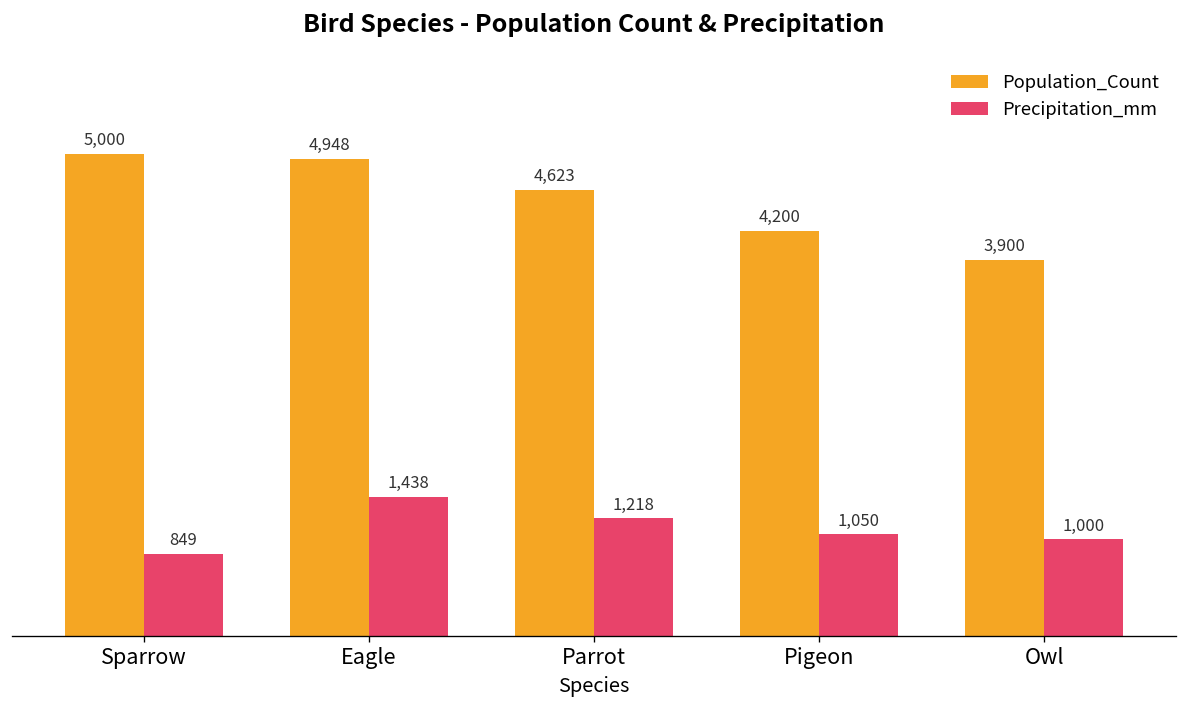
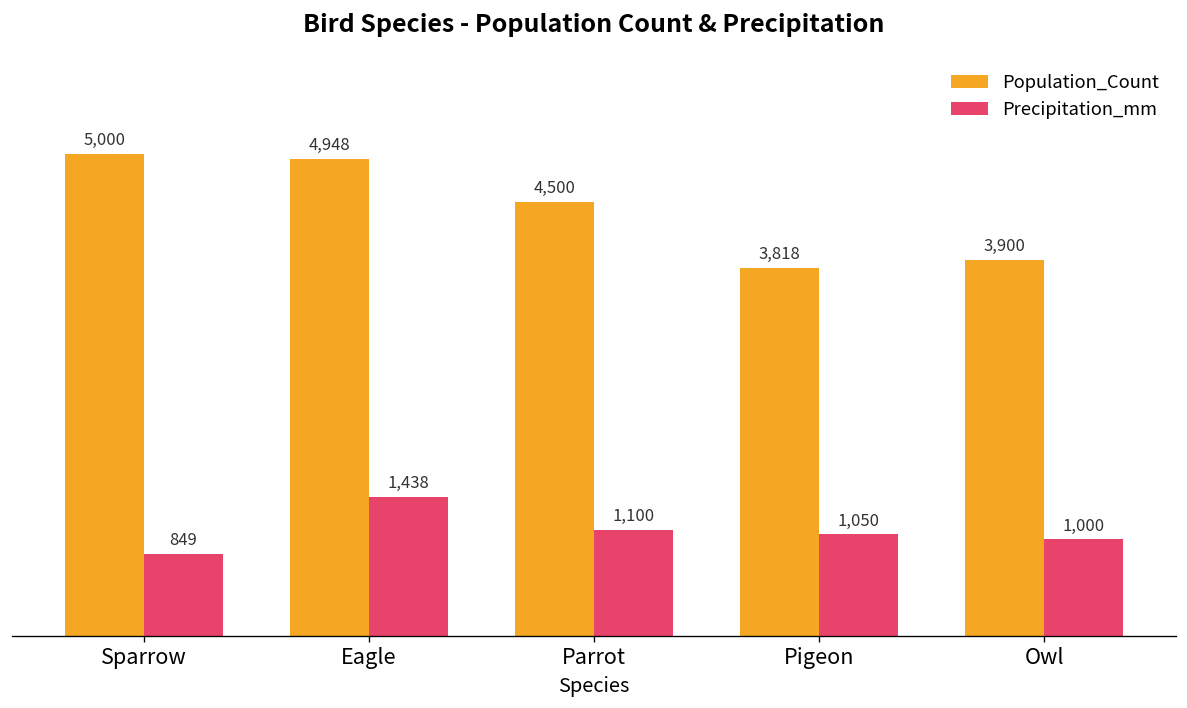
Population_Count, Parrot: 4,623 -> 4,500
Precipitation_mm, Parrot: 1,218 -> 1,100
Population_Count, Pigeon: 4,200 -> 3,818
